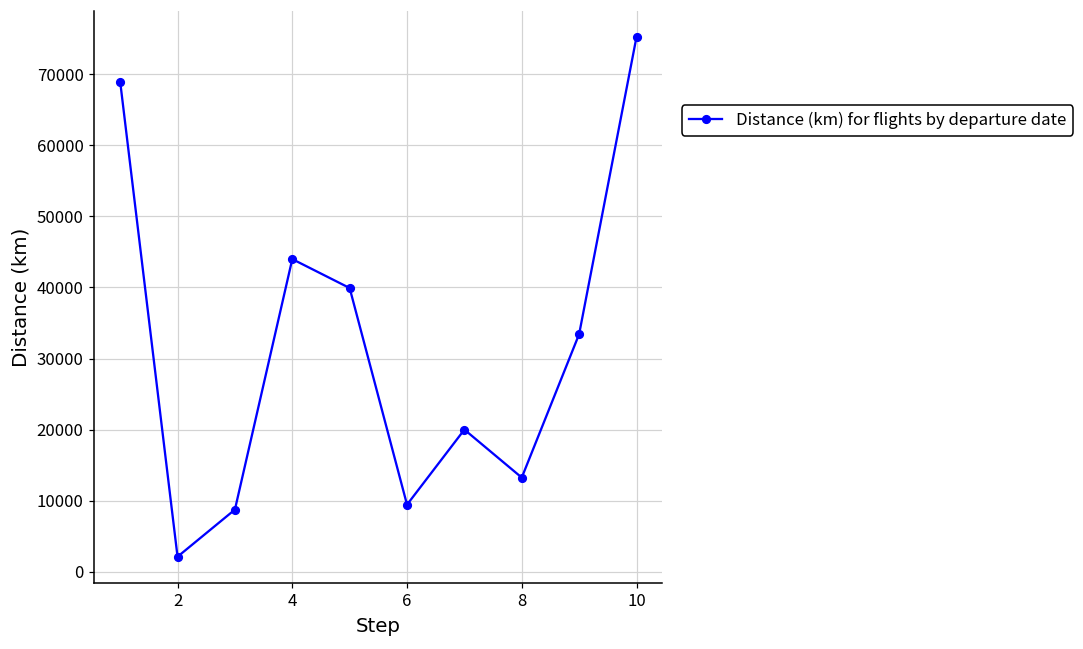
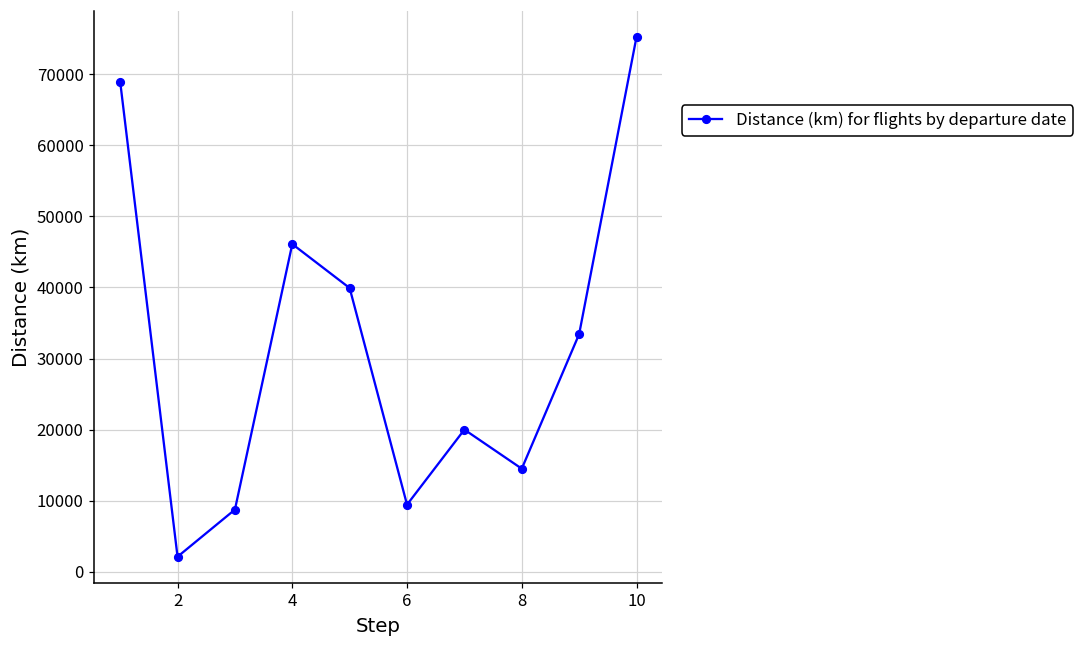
4: 44000 -> 46000
8: 13000 -> 15000
